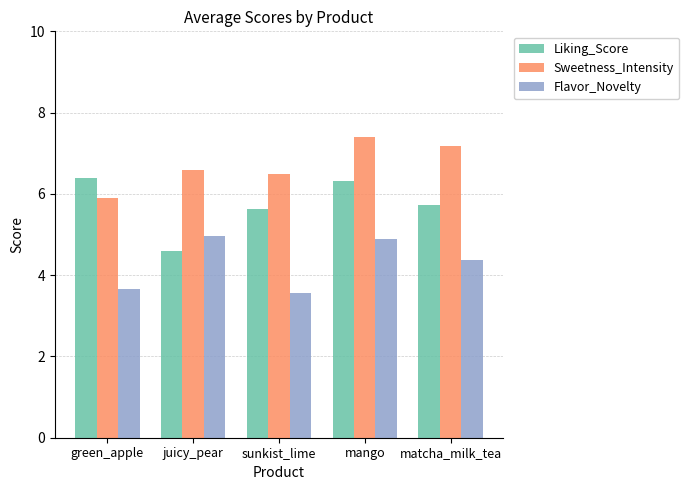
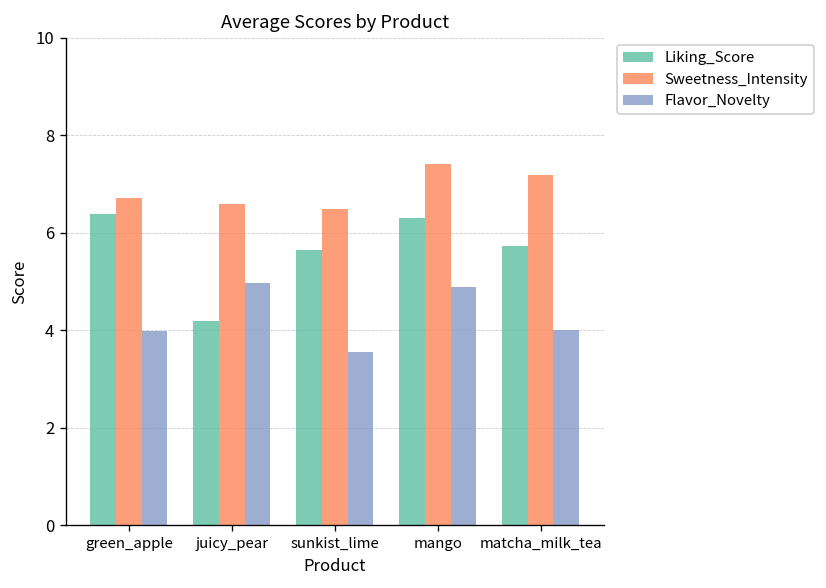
Sweetness_Intensity, green_apple: 5.9 -> 6.7
Flavor_Novelty, green_apple: 3.7 -> 4.0
Liking_Score, juicy_pear: 4.6 -> 4.2
Flavor_Novelty, matcha_milk_tea: 4.4 -> 4.0
